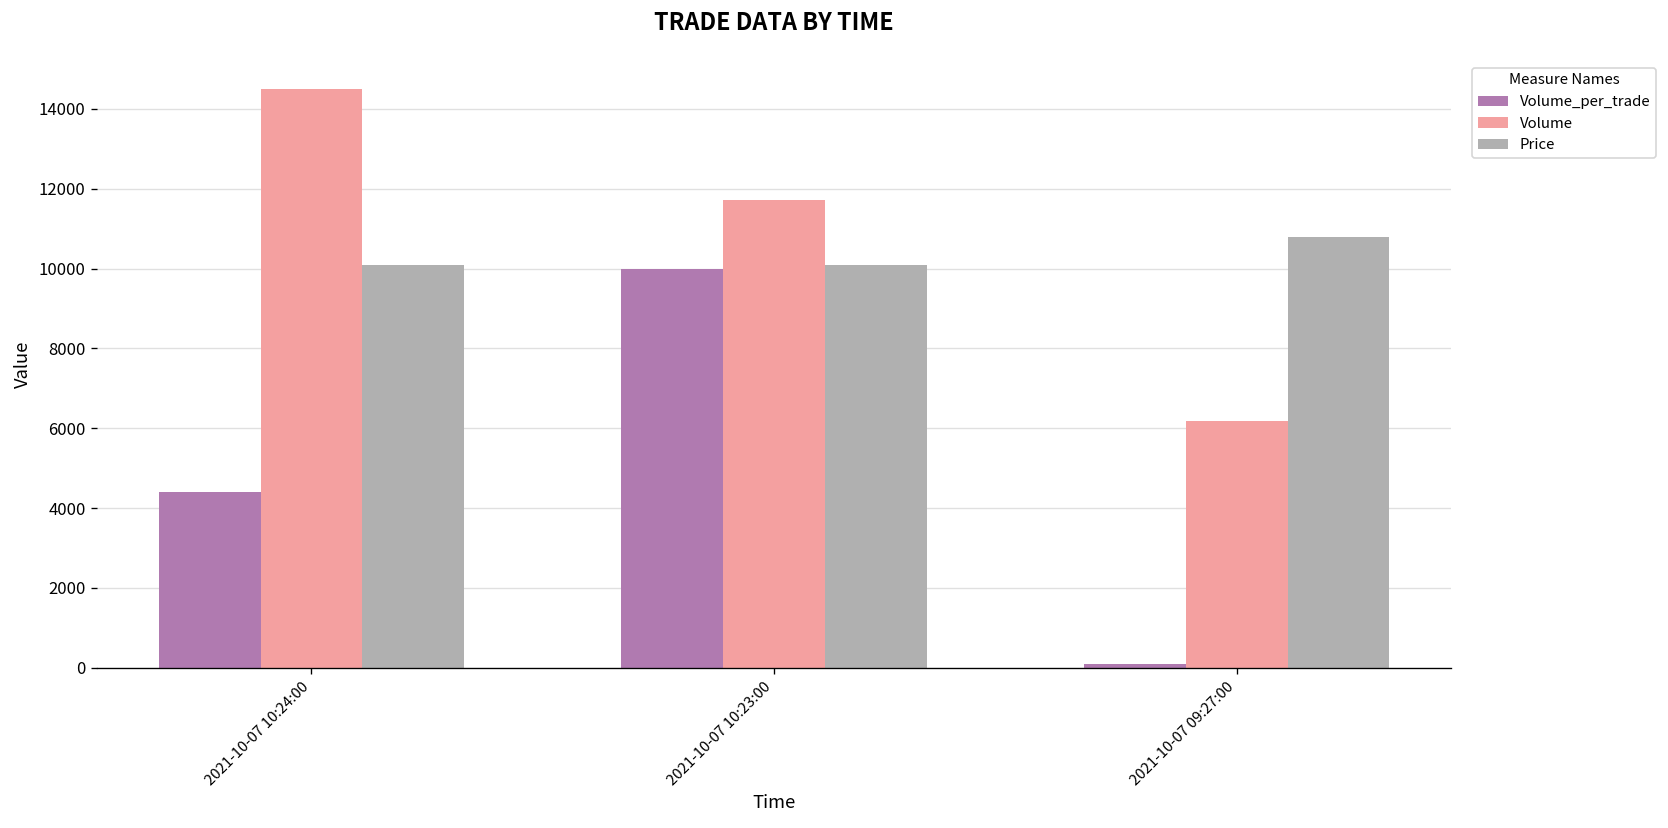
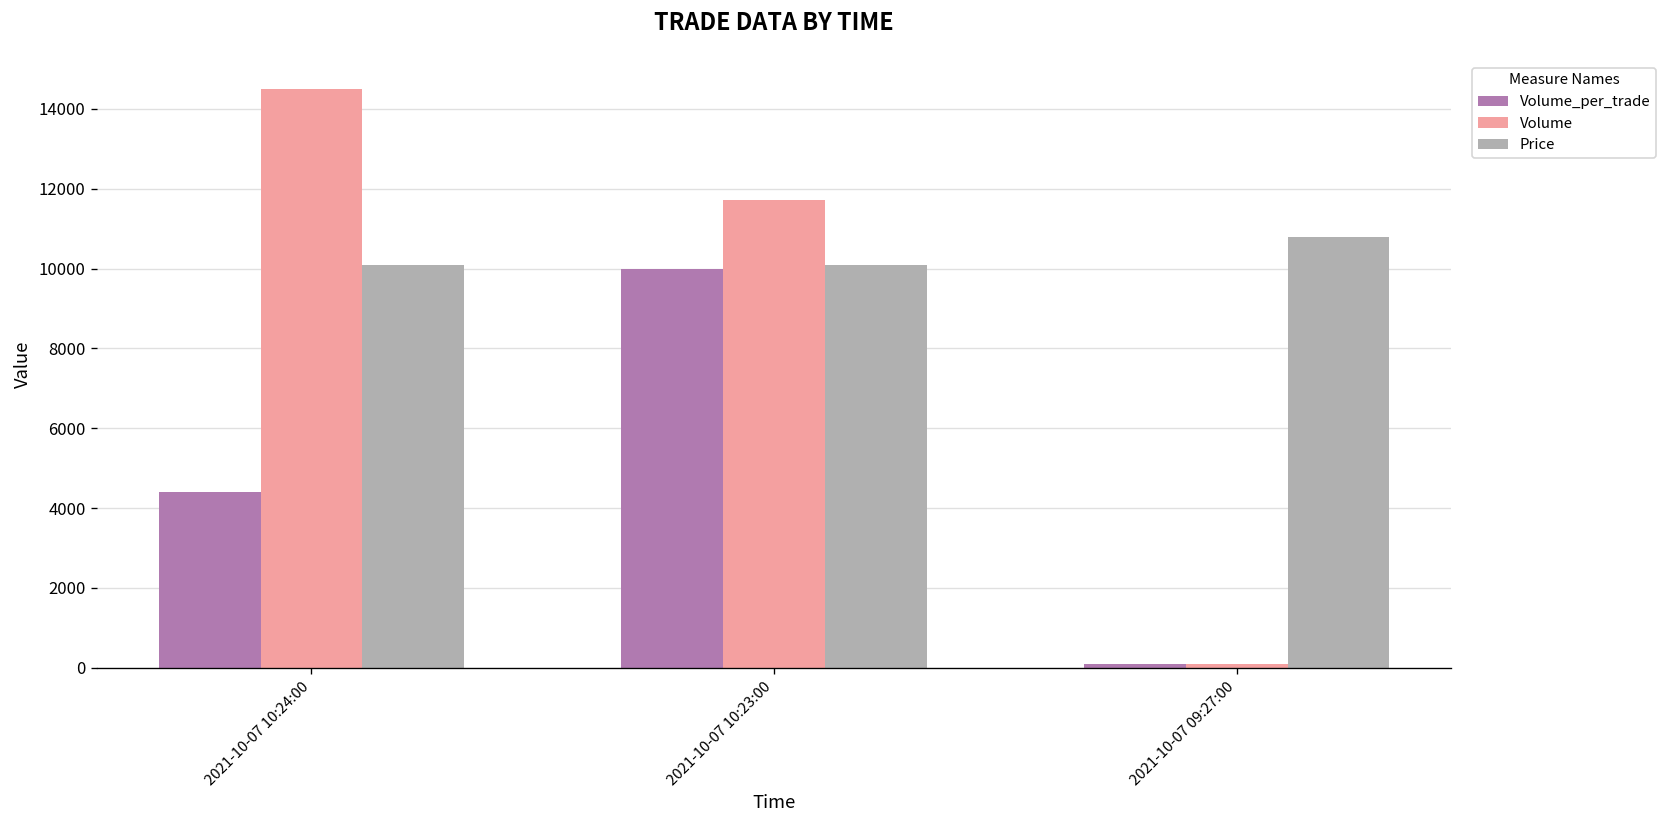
Volume, 2021-10-07 09:27:00: 6200 -> 100
